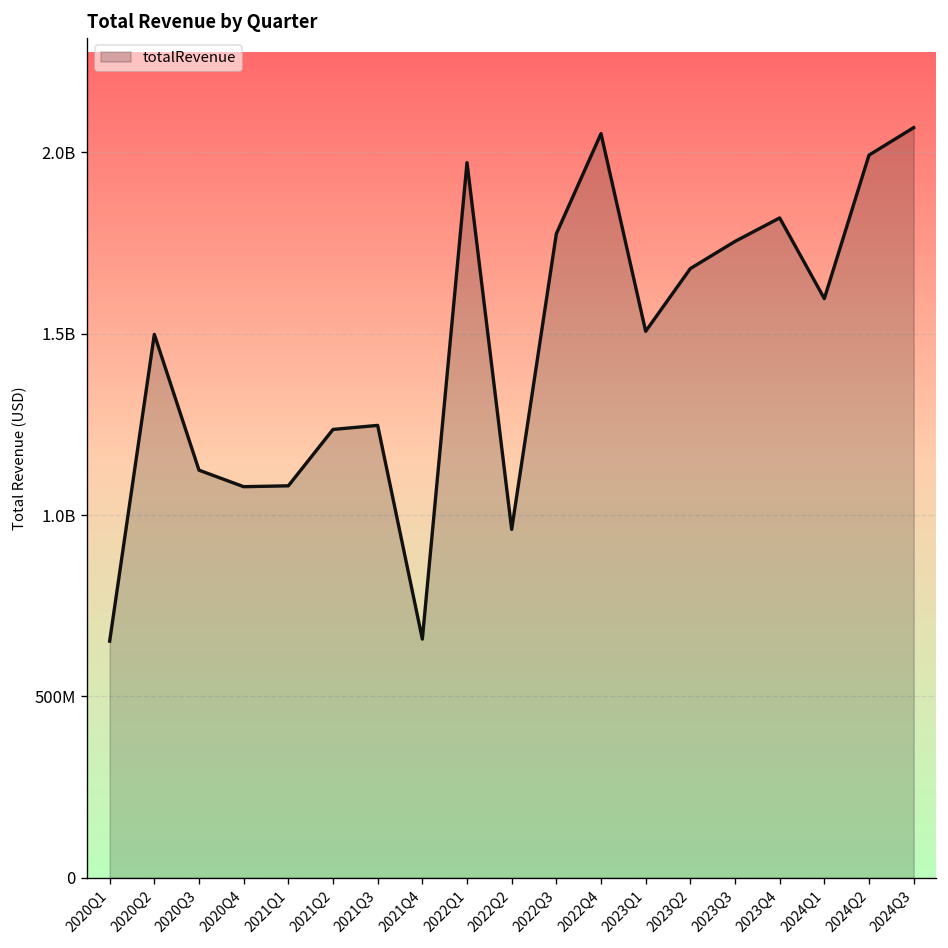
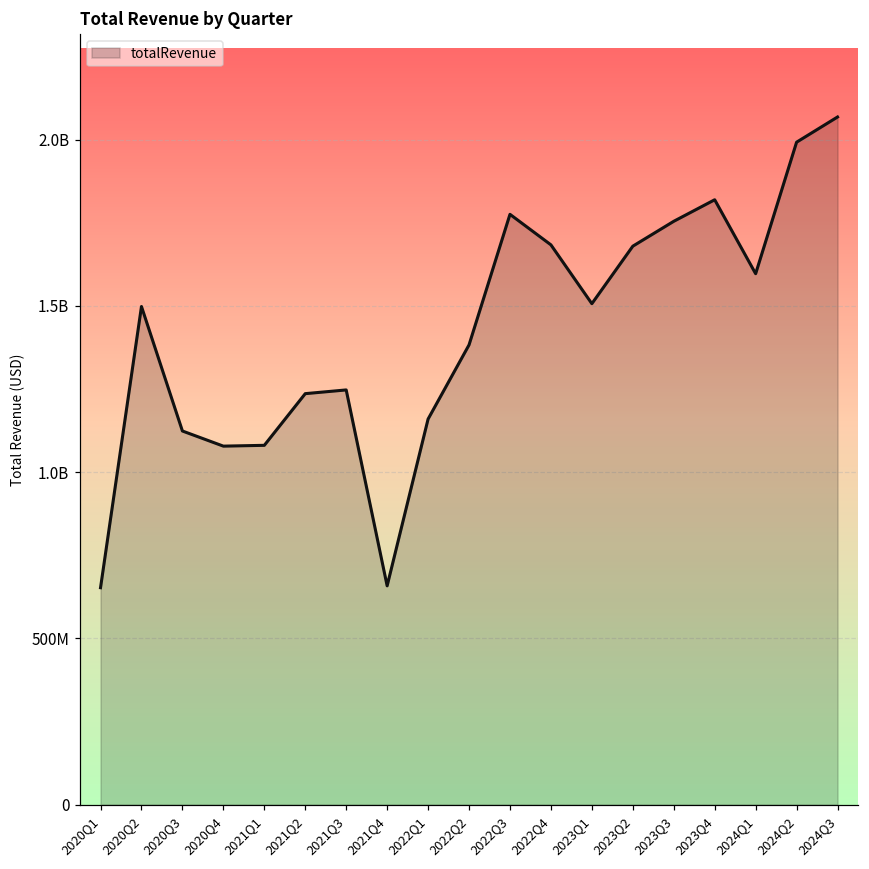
2022Q1: 1970000000 -> 1160000000
2022Q2: 960000000 -> 1380000000
2022Q4: 2050000000 -> 1680000000
